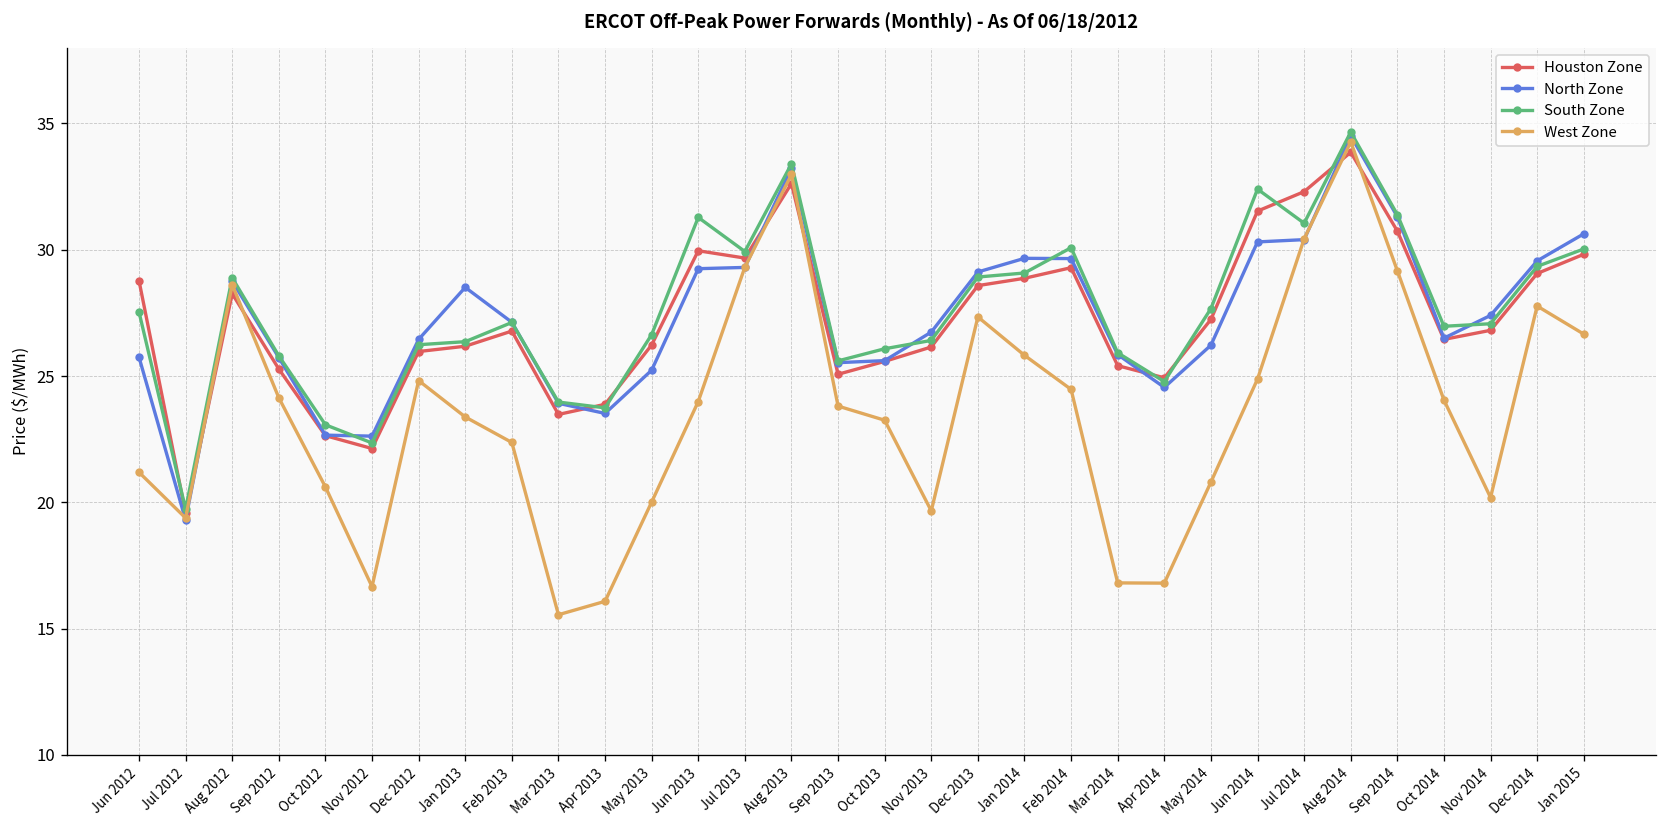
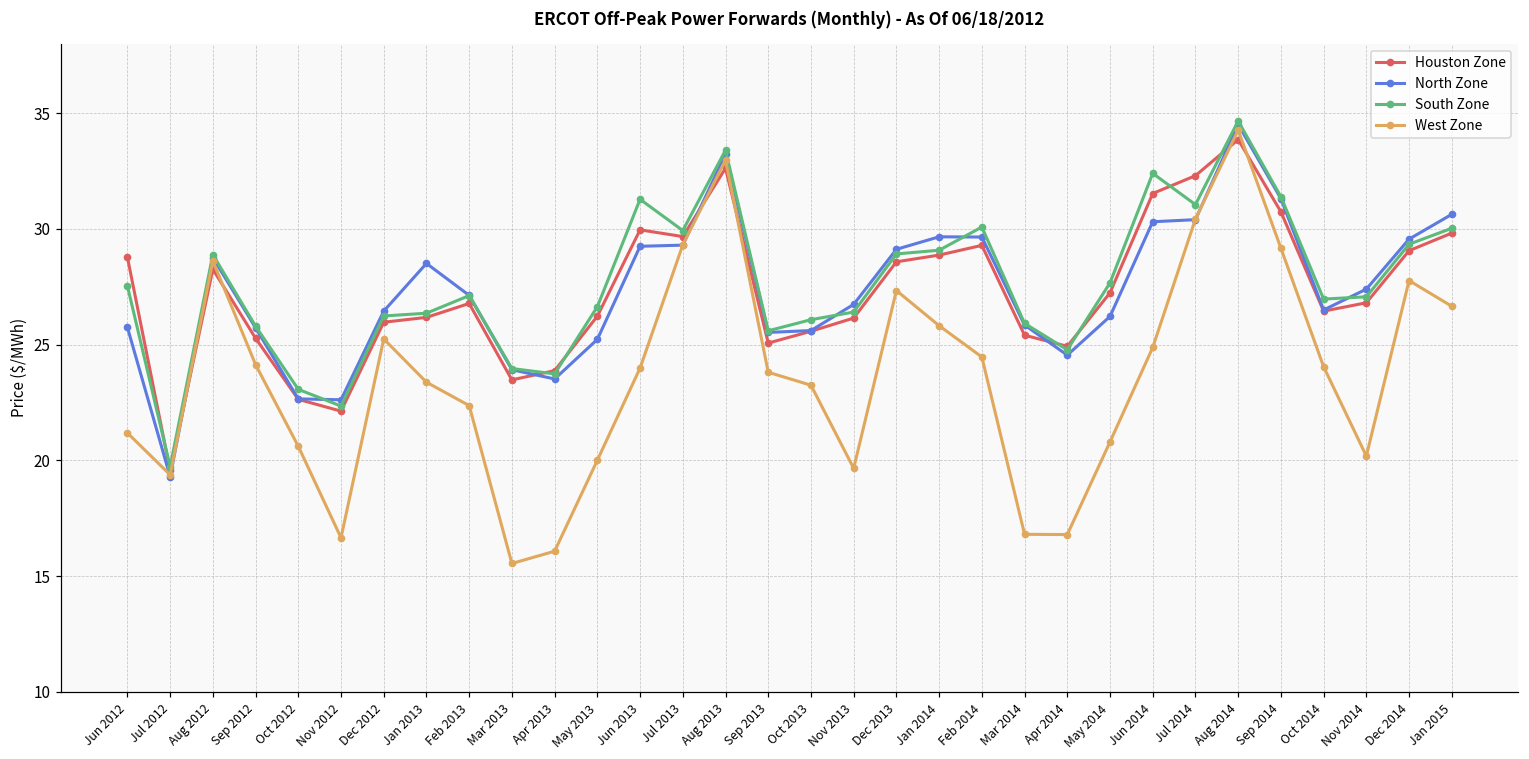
West Zone, Dec 2012: 24.8 -> 25.3
